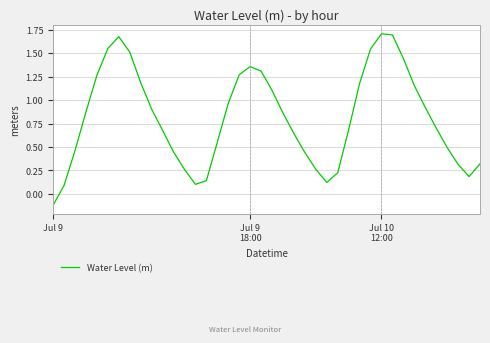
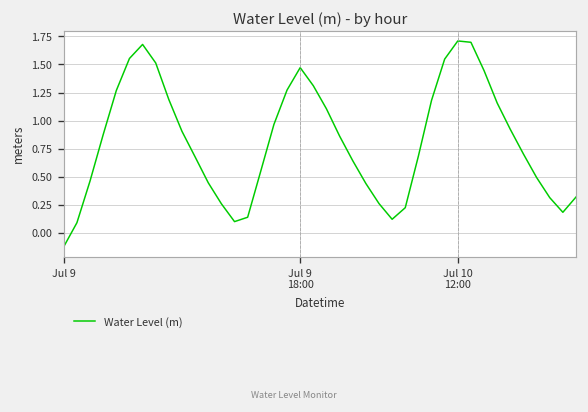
Jul 9 18:00: 1.4 -> 1.5
